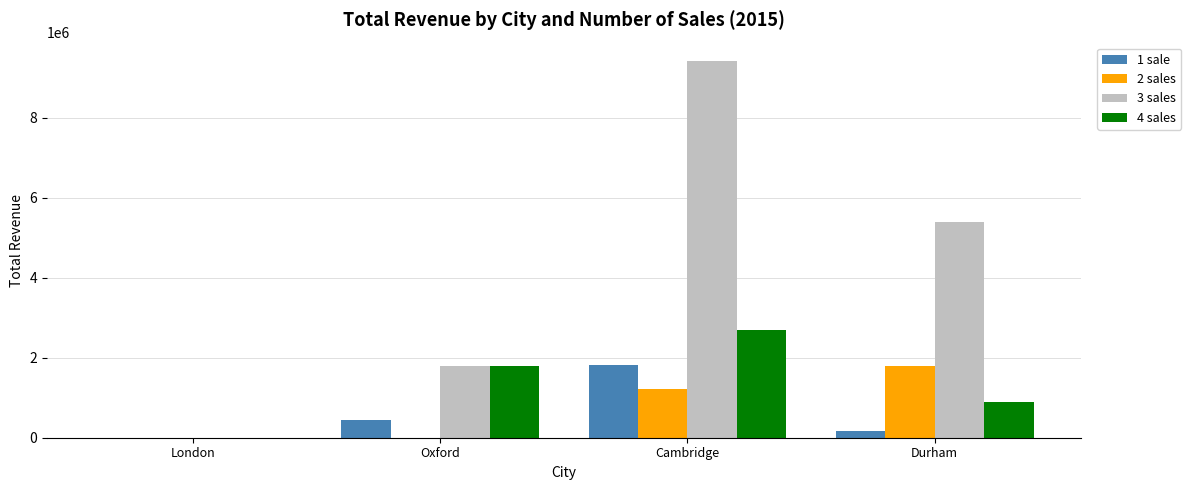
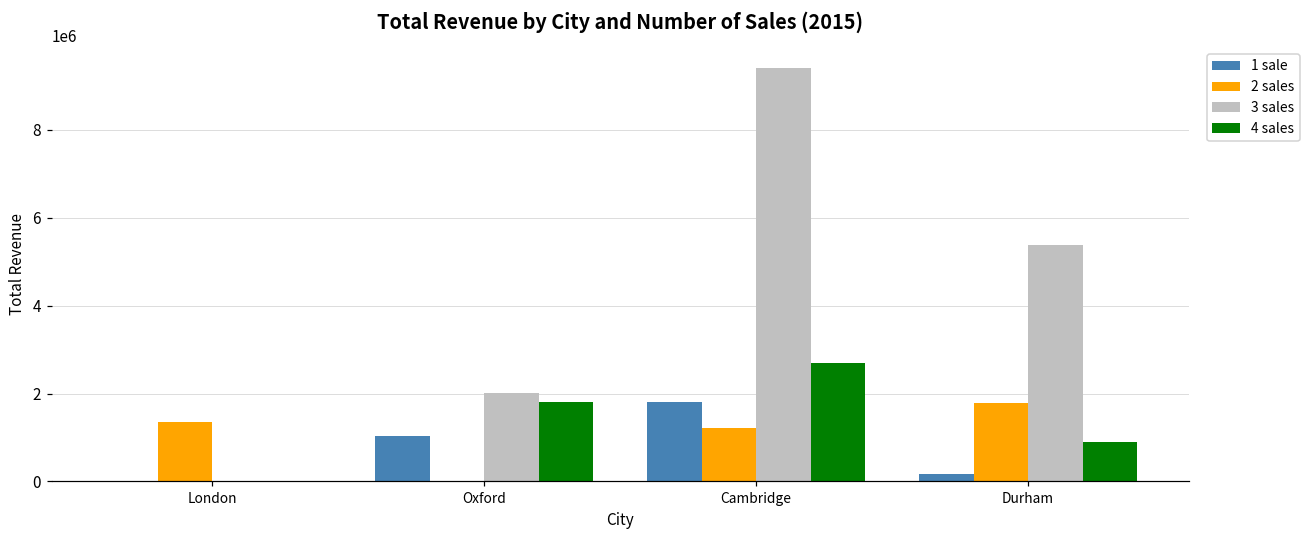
2 sales, London: 0 -> 1300000
1 sale, Oxford: 400000 -> 1000000
3 sales, Oxford: 1800000 -> 2000000
